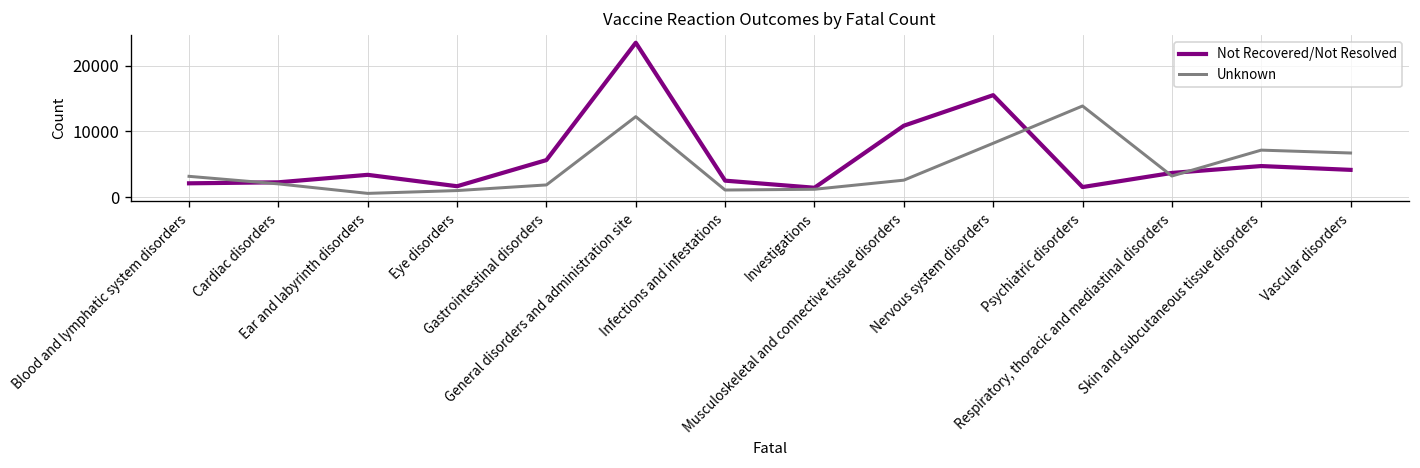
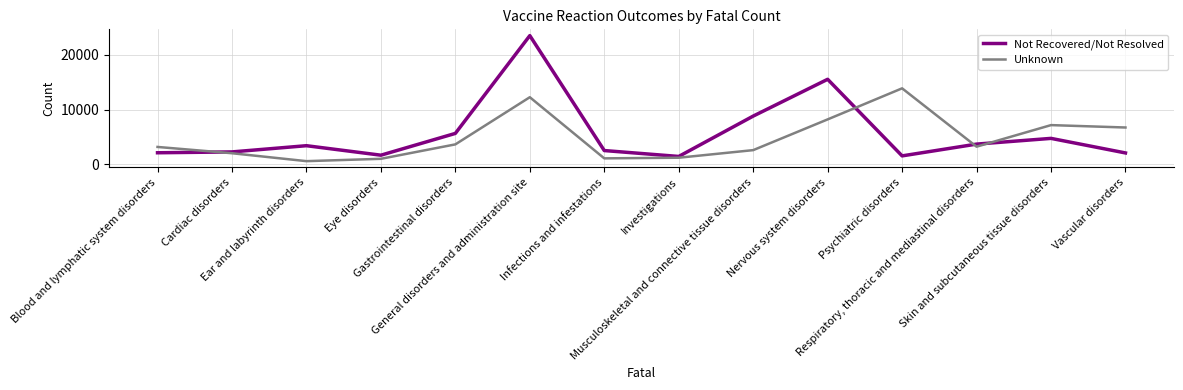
Unknown, Gastrointestinal disorders: 2000 -> 4000
Not Recovered/Not Resolved, Musculoskeletal and connective tissue disorders: 11000 -> 9000
Not Recovered/Not Resolved, Vascular disorders: 4000 -> 2000
